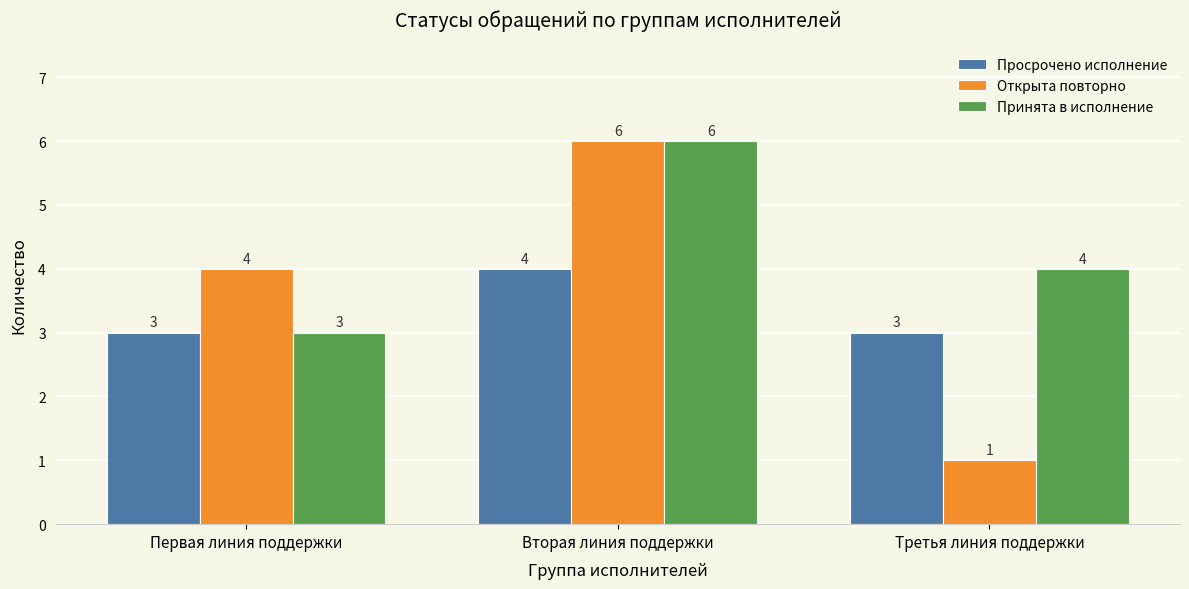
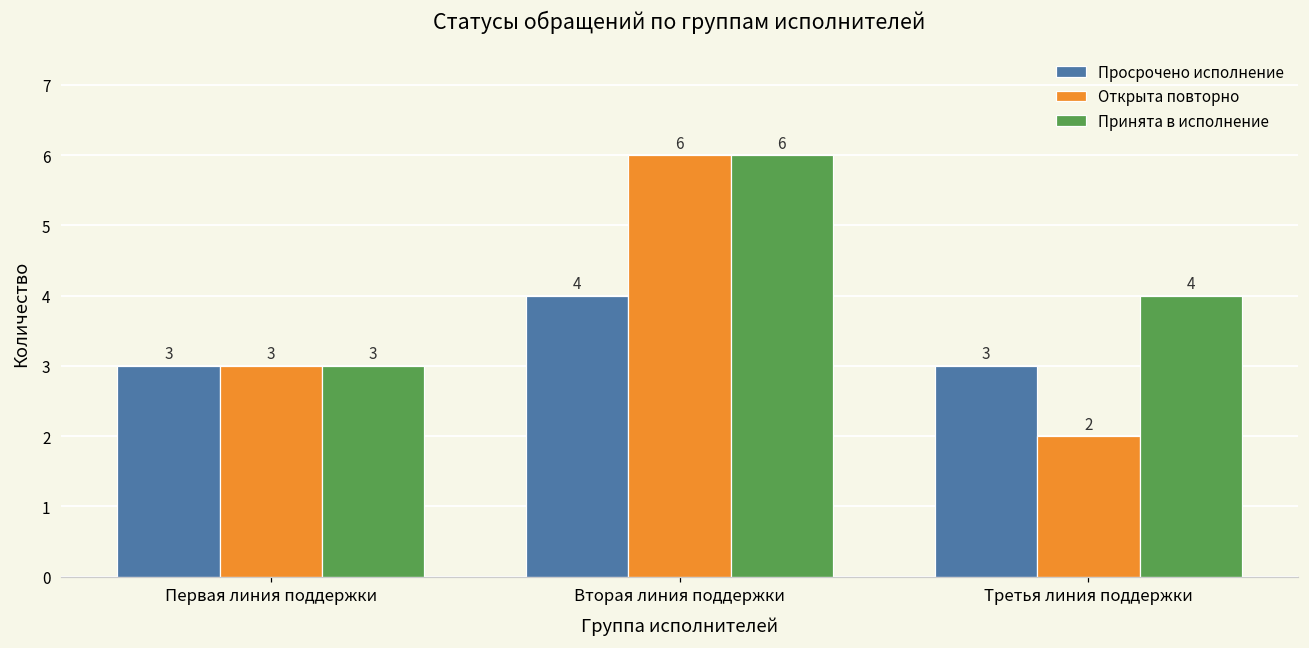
Открыта повторно, Первая линия поддержки: 4 -> 3
Открыта повторно, Третья линия поддержки: 1 -> 2
